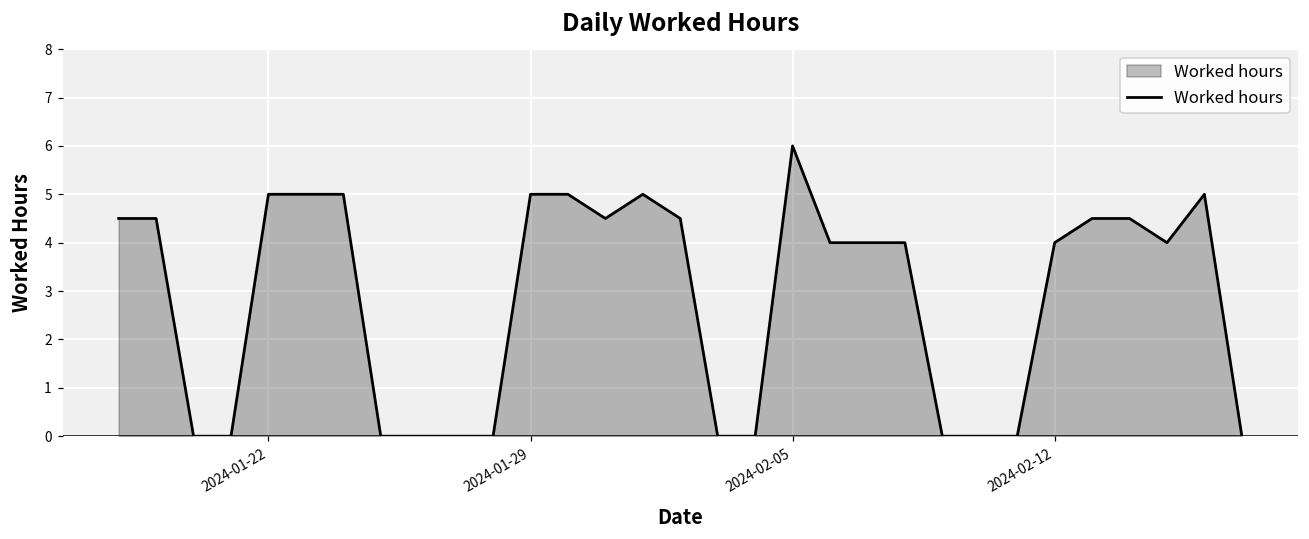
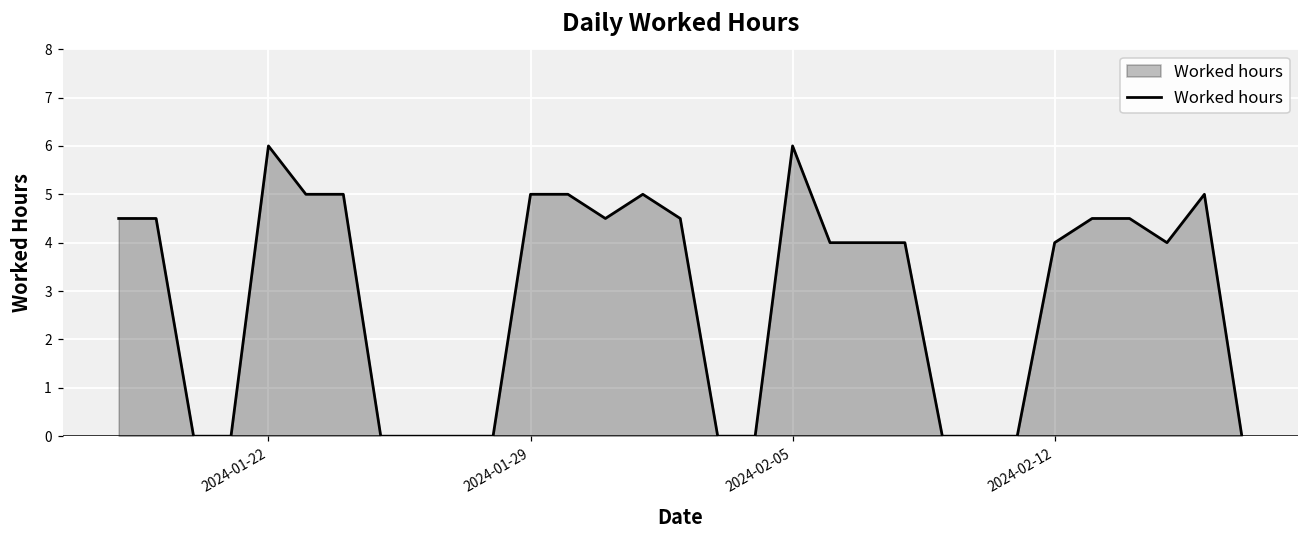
2024-01-22: 5 -> 6
